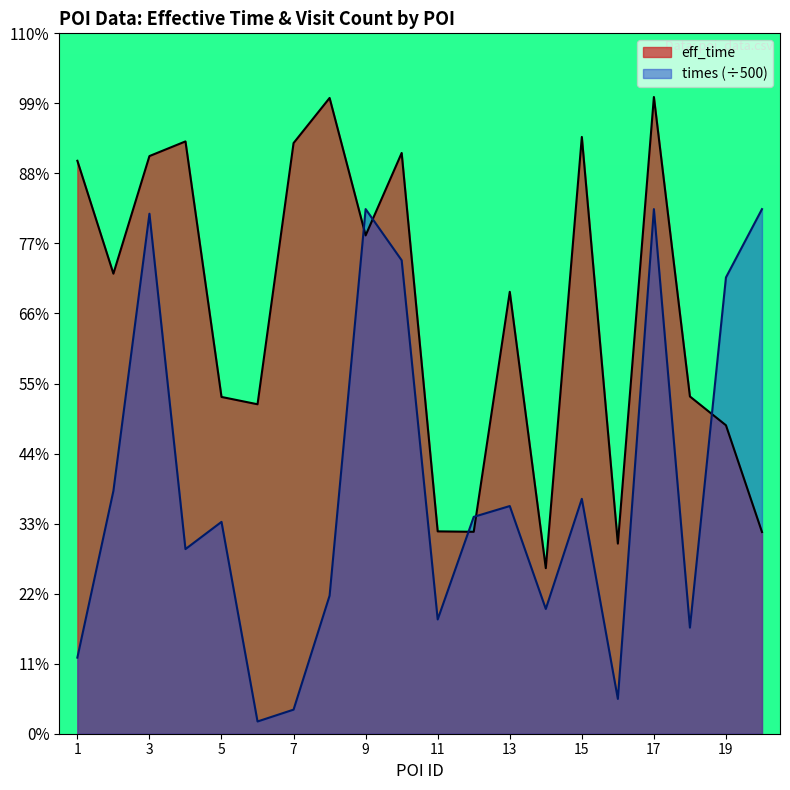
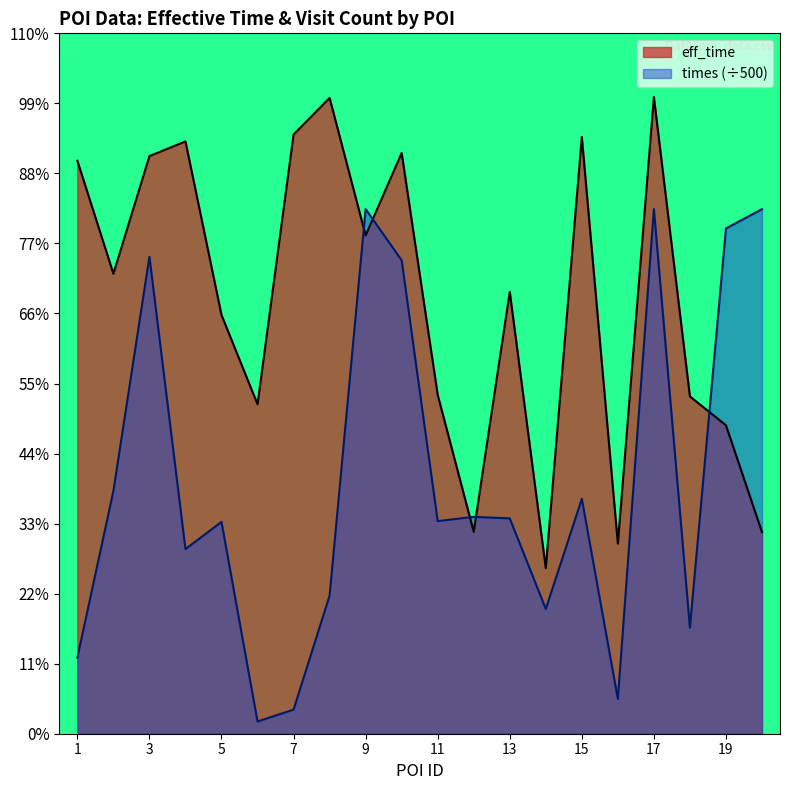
times (÷500), 3: 82% -> 75%
eff_time, 5: 53% -> 66%
eff_time, 7: 93% -> 94%
eff_time, 11: 32% -> 53%
times (÷500), 11: 18% -> 33%
times (÷500), 13: 36% -> 34%
times (÷500), 19: 72% -> 79%
